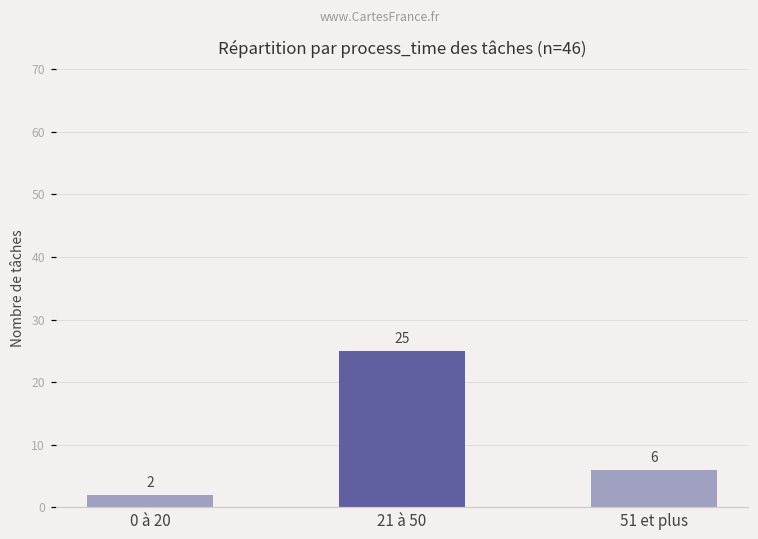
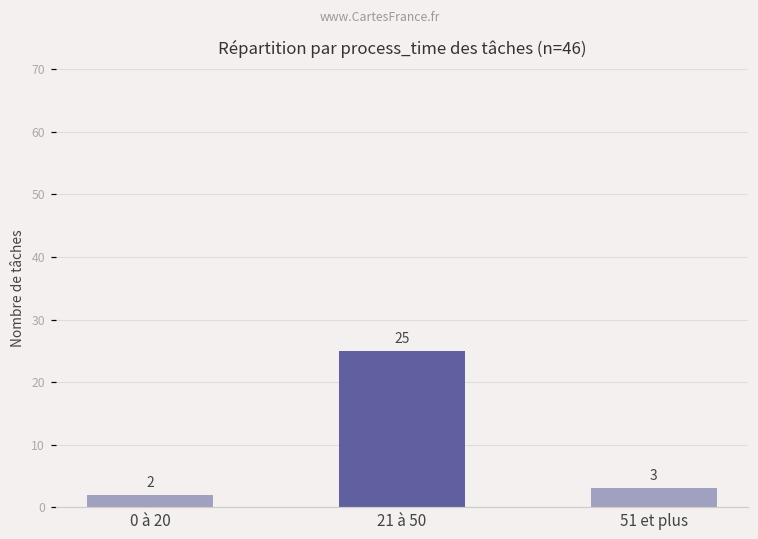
51 et plus: 6 -> 3
